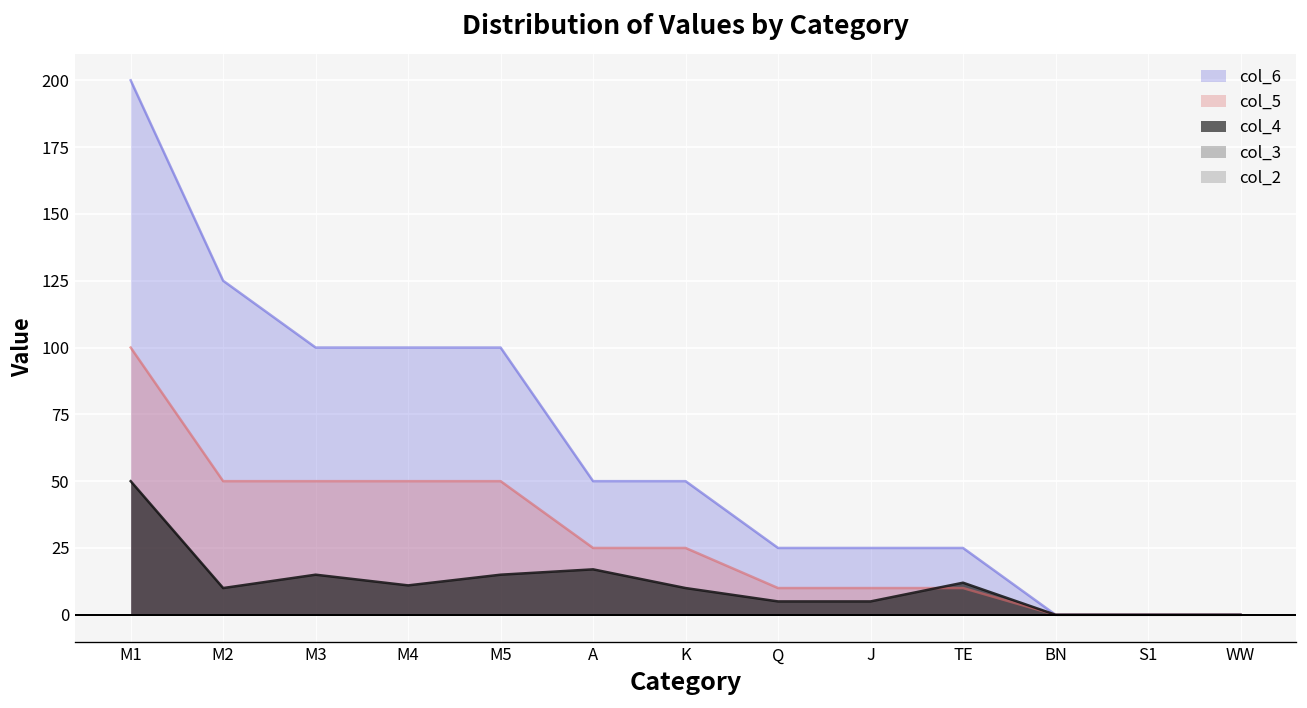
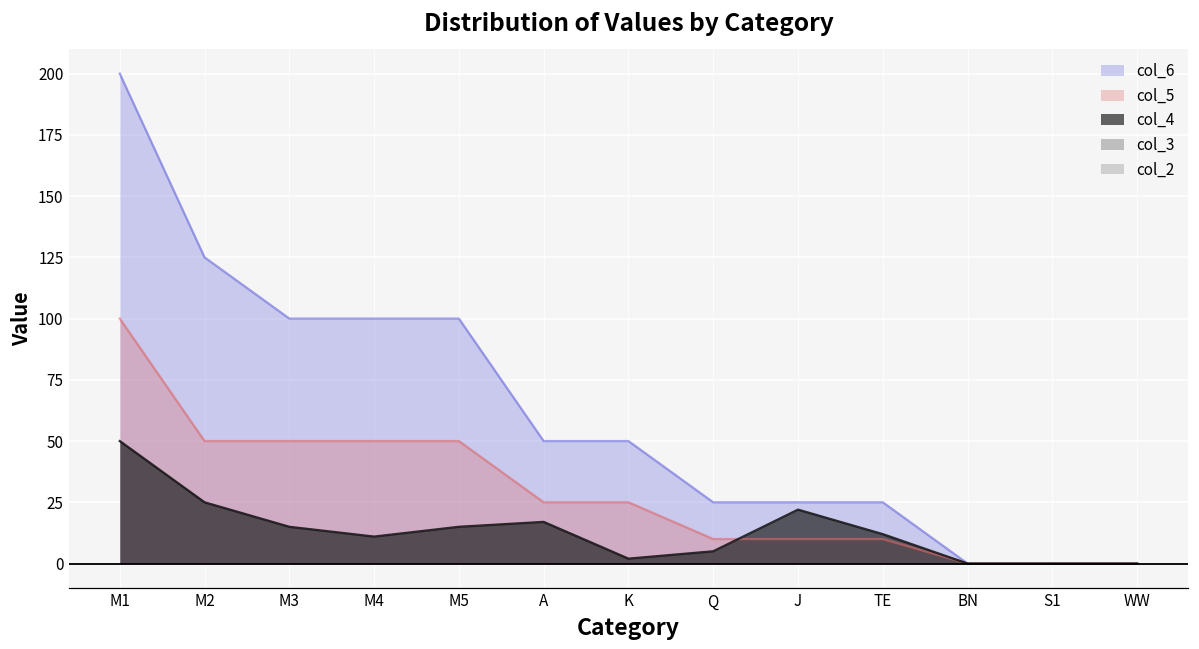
col_4, M2: 10 -> 25
col_4, K: 10 -> 2
col_4, J: 5 -> 22
